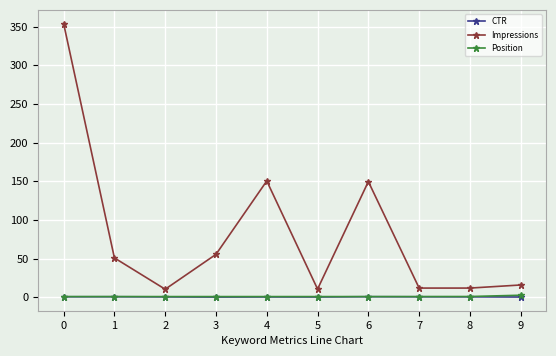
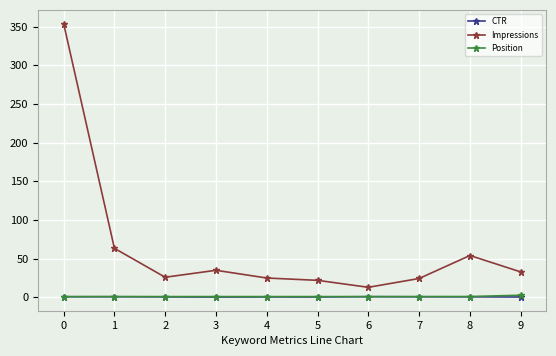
Impressions, 1: 50 -> 60
Impressions, 2: 10 -> 30
Impressions, 3: 60 -> 40
Impressions, 4: 150 -> 30
Impressions, 5: 10 -> 20
Impressions, 6: 150 -> 10
Impressions, 7: 10 -> 20
Impressions, 8: 10 -> 50
Impressions, 9: 20 -> 30
